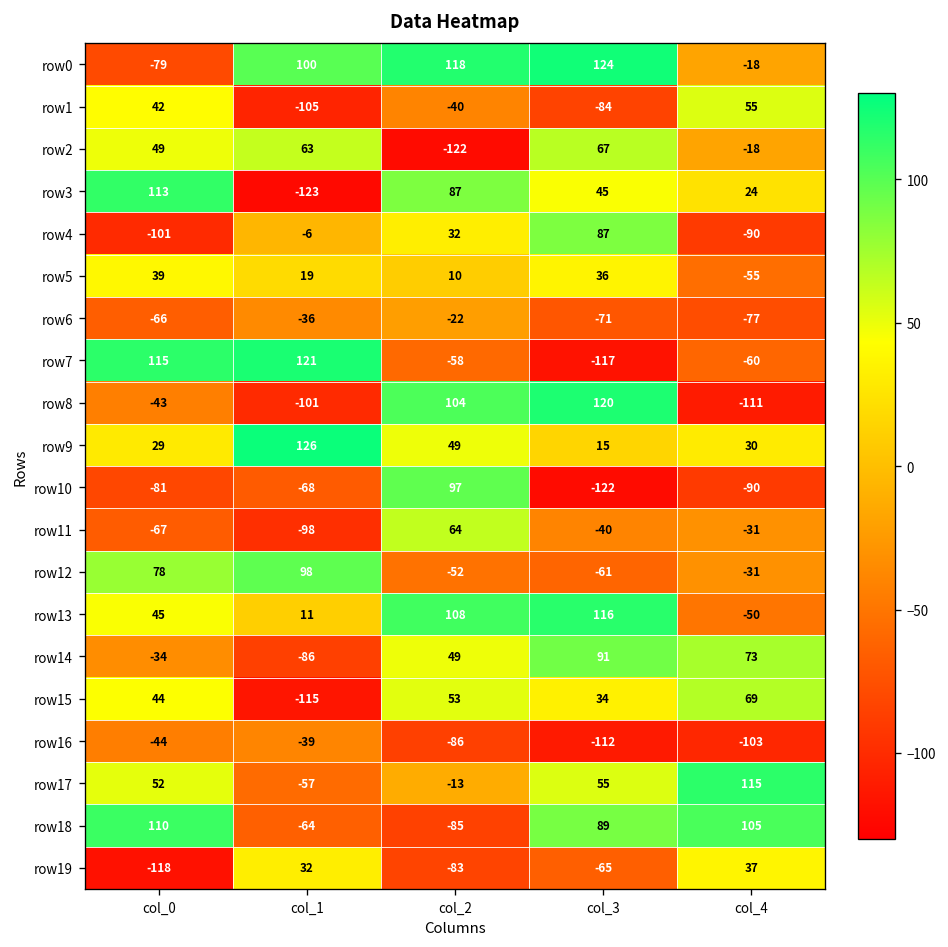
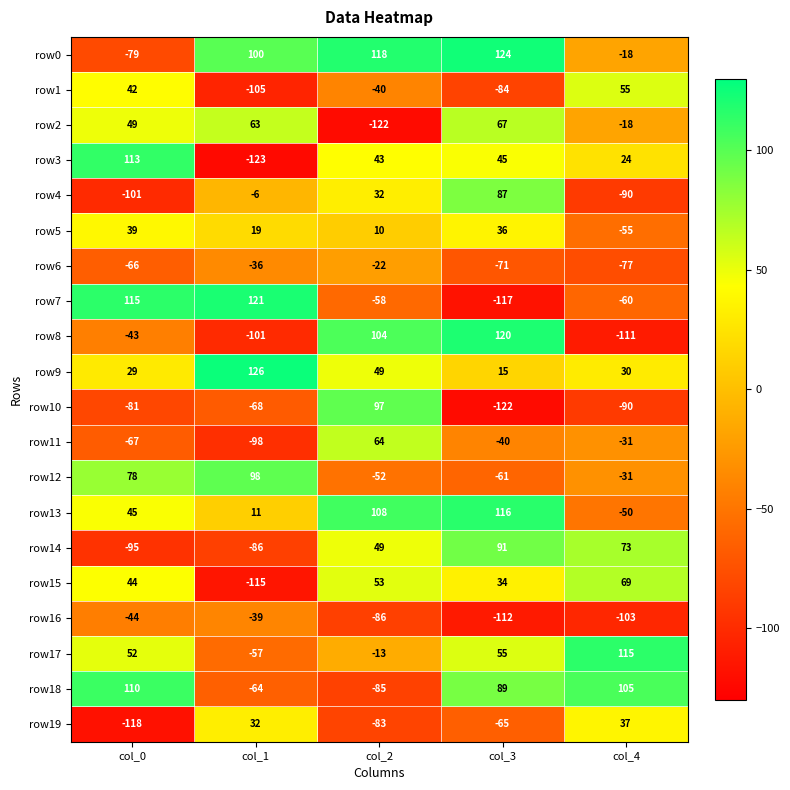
row3, col_2: 87 -> 43
row14, col_0: -34 -> -95
